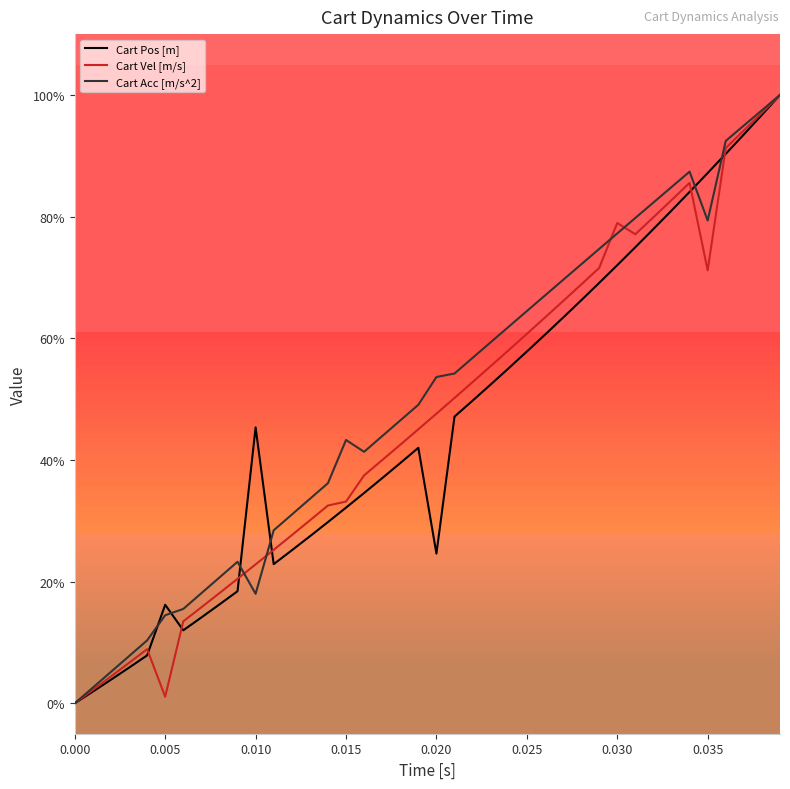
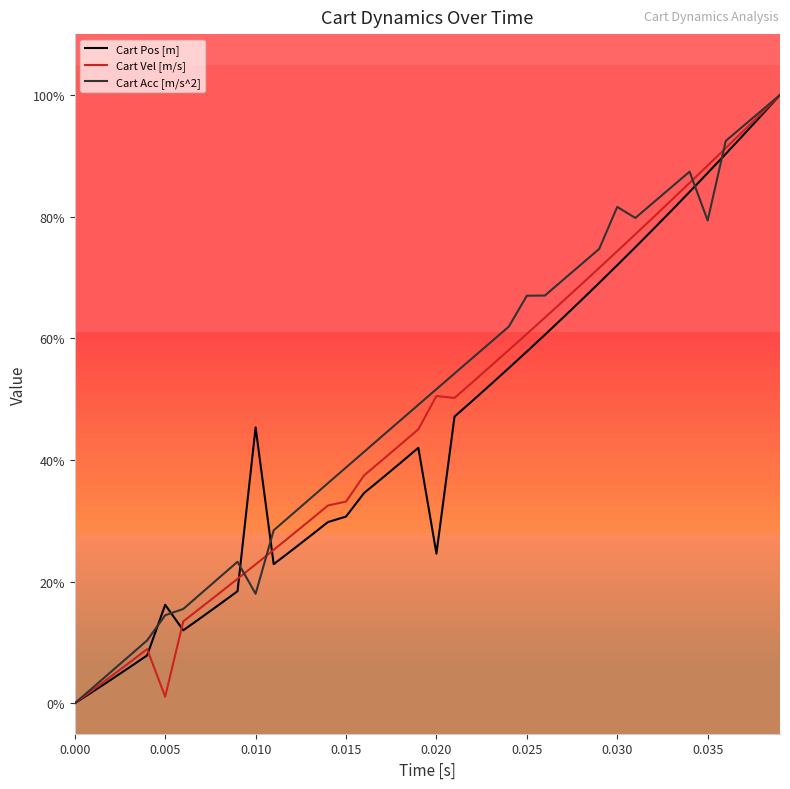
Cart Pos [m], 0.015: 32% -> 31%
Cart Acc [m/s^2], 0.015: 43% -> 39%
Cart Vel [m/s], 0.020: 48% -> 51%
Cart Acc [m/s^2], 0.020: 54% -> 52%
Cart Acc [m/s^2], 0.025: 64% -> 67%
Cart Vel [m/s], 0.030: 79% -> 74%
Cart Acc [m/s^2], 0.030: 77% -> 82%
Cart Vel [m/s], 0.035: 71% -> 88%
